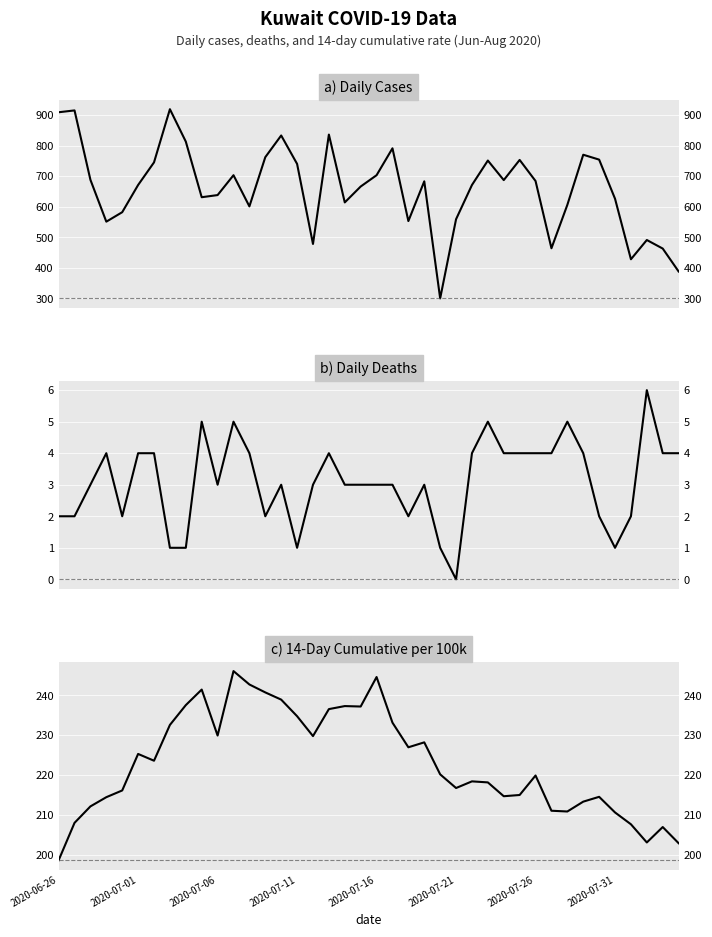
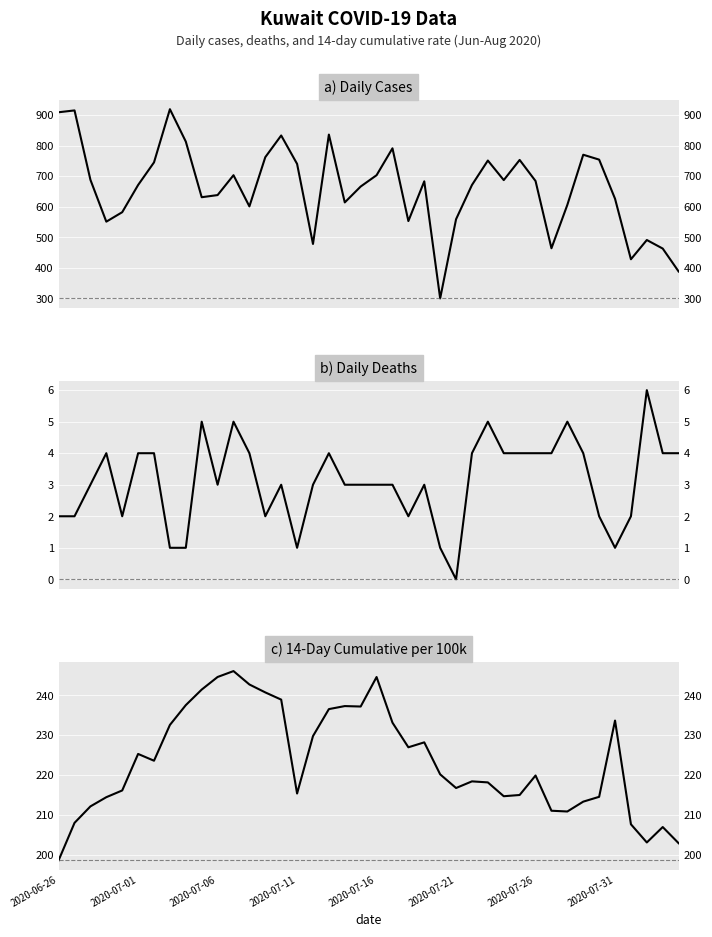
c) 14-Day Cumulative per 100k, 2020-07-06: 230 -> 245
c) 14-Day Cumulative per 100k, 2020-07-11: 235 -> 215
c) 14-Day Cumulative per 100k, 2020-07-31: 211 -> 234
